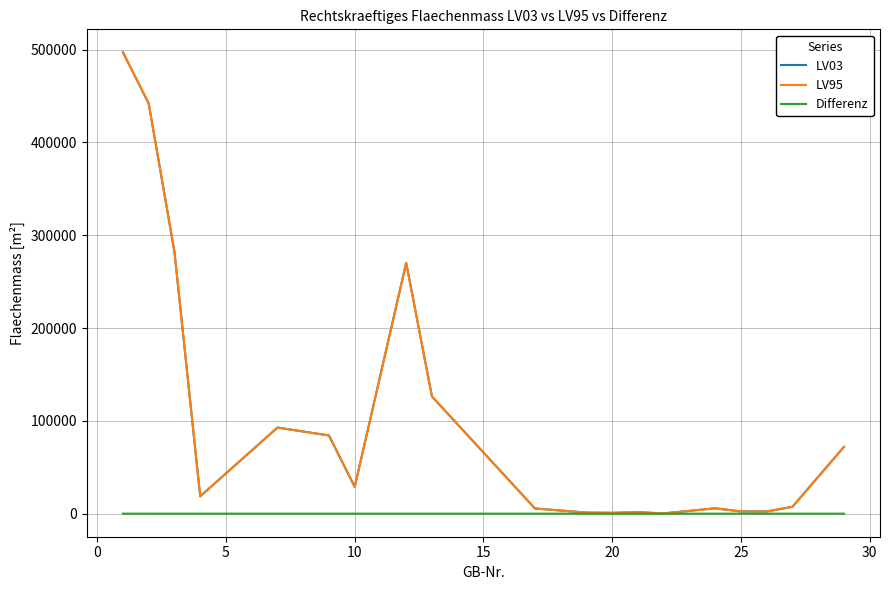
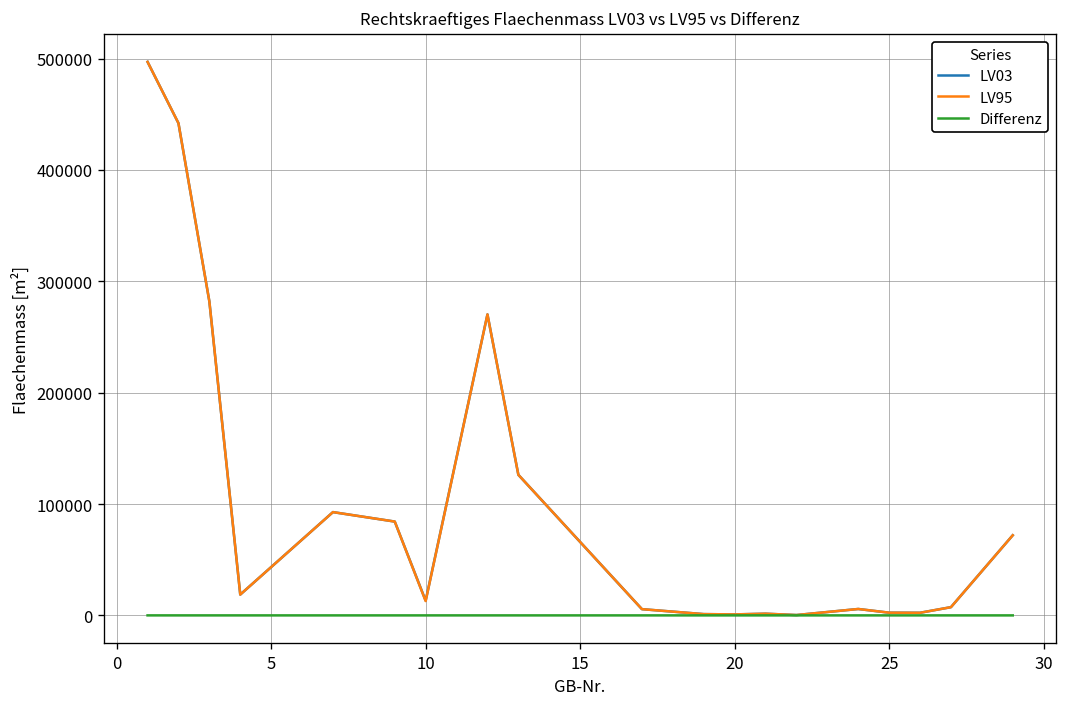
LV03, 10: 30000 -> 10000
LV95, 10: 30000 -> 10000
